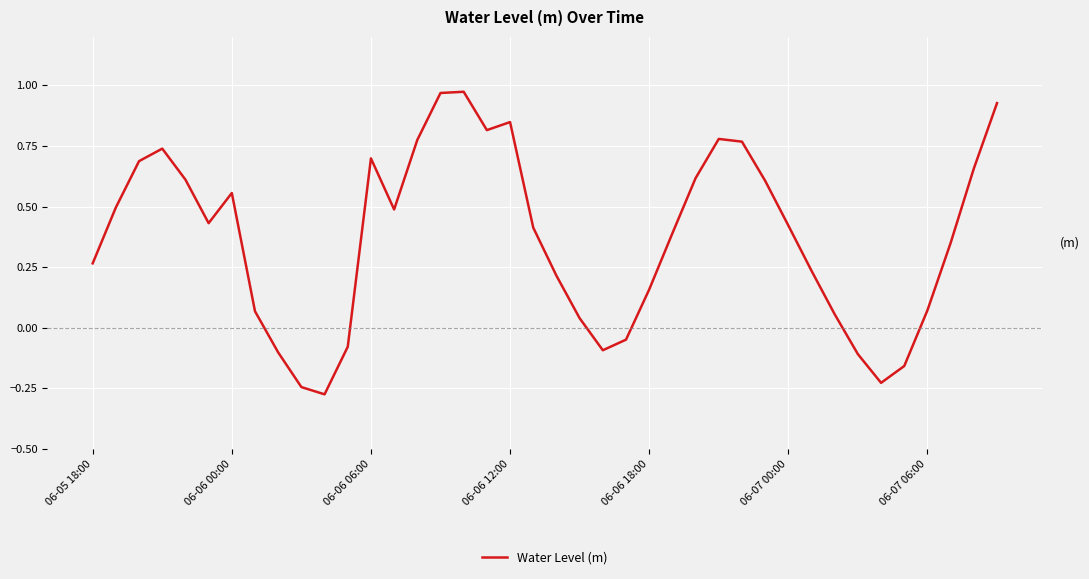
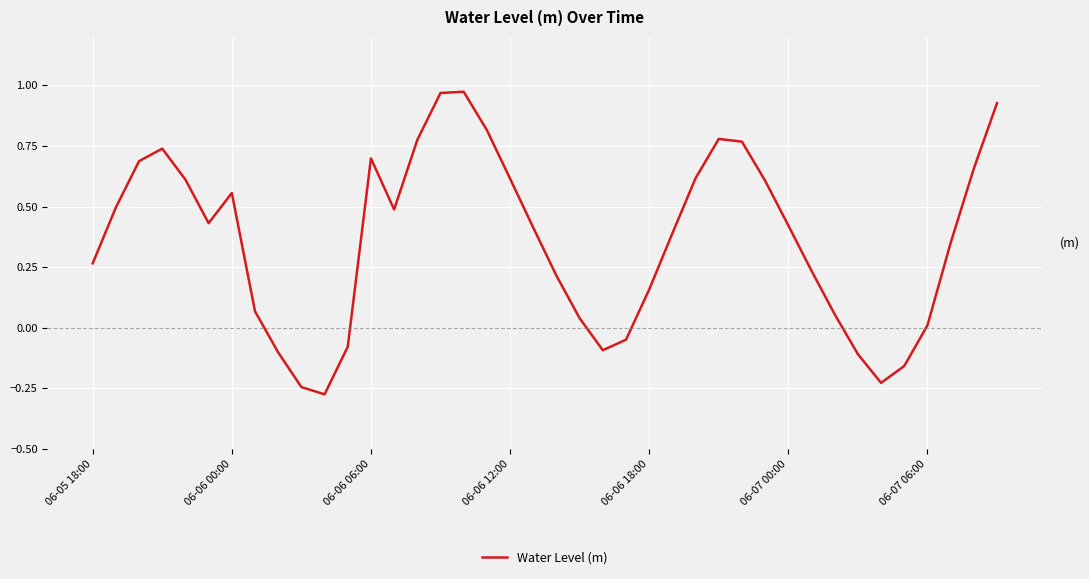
06-06 12:00: 0.85 -> 0.62
06-07 06:00: 0.07 -> 0.01
